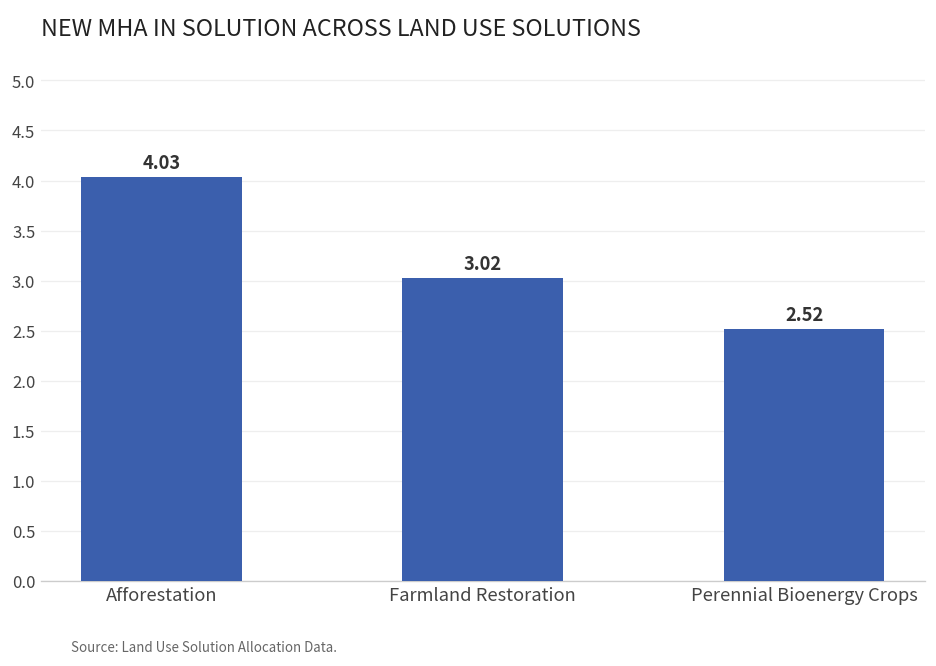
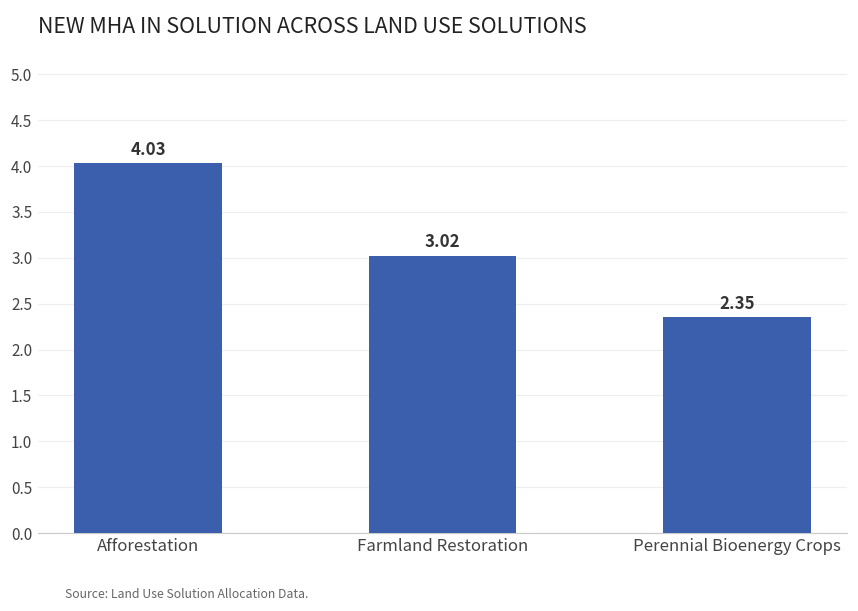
Perennial Bioenergy Crops: 2.52 -> 2.35
